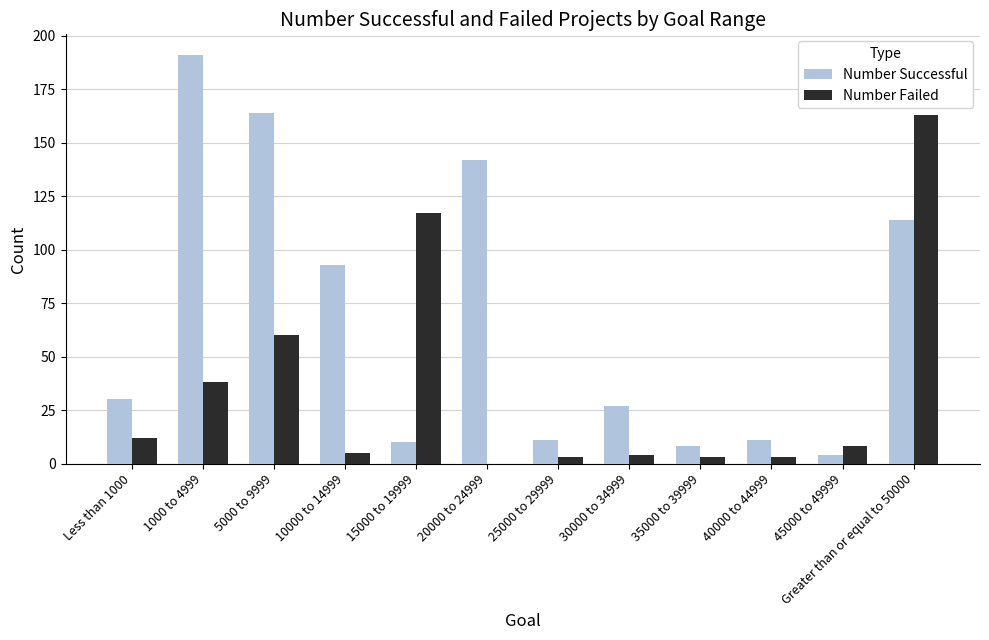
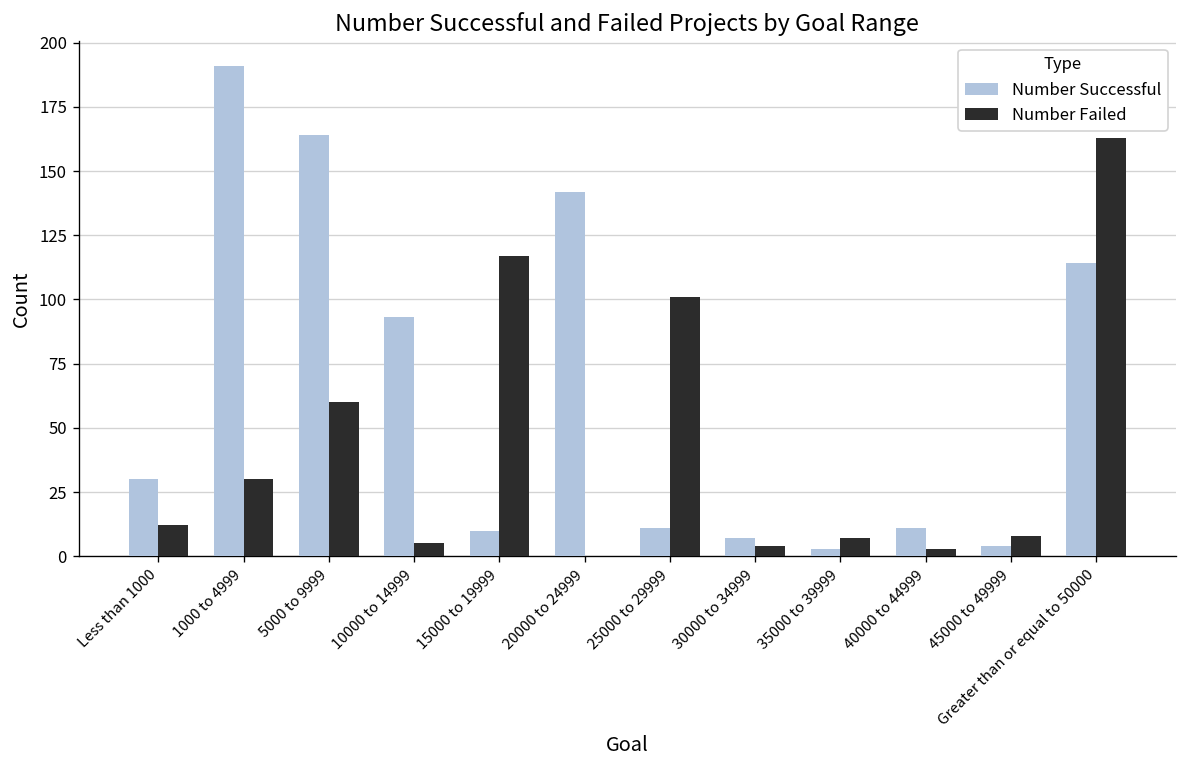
Number Failed, 1000 to 4999: 38 -> 30
Number Failed, 25000 to 29999: 3 -> 101
Number Successful, 30000 to 34999: 27 -> 7
Number Successful, 35000 to 39999: 8 -> 3
Number Failed, 35000 to 39999: 3 -> 7
